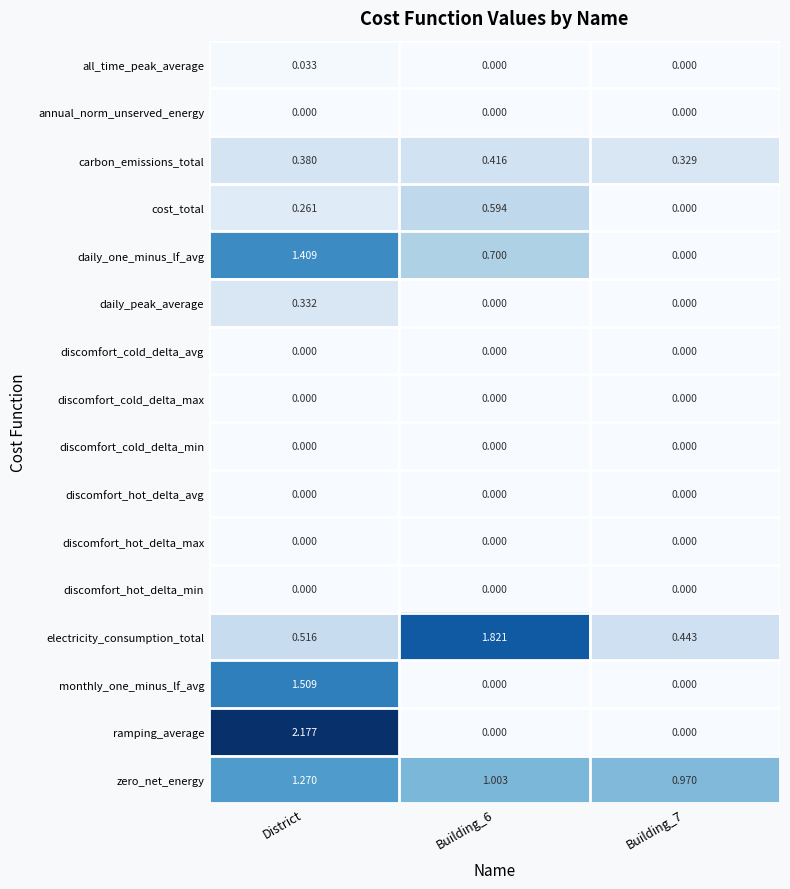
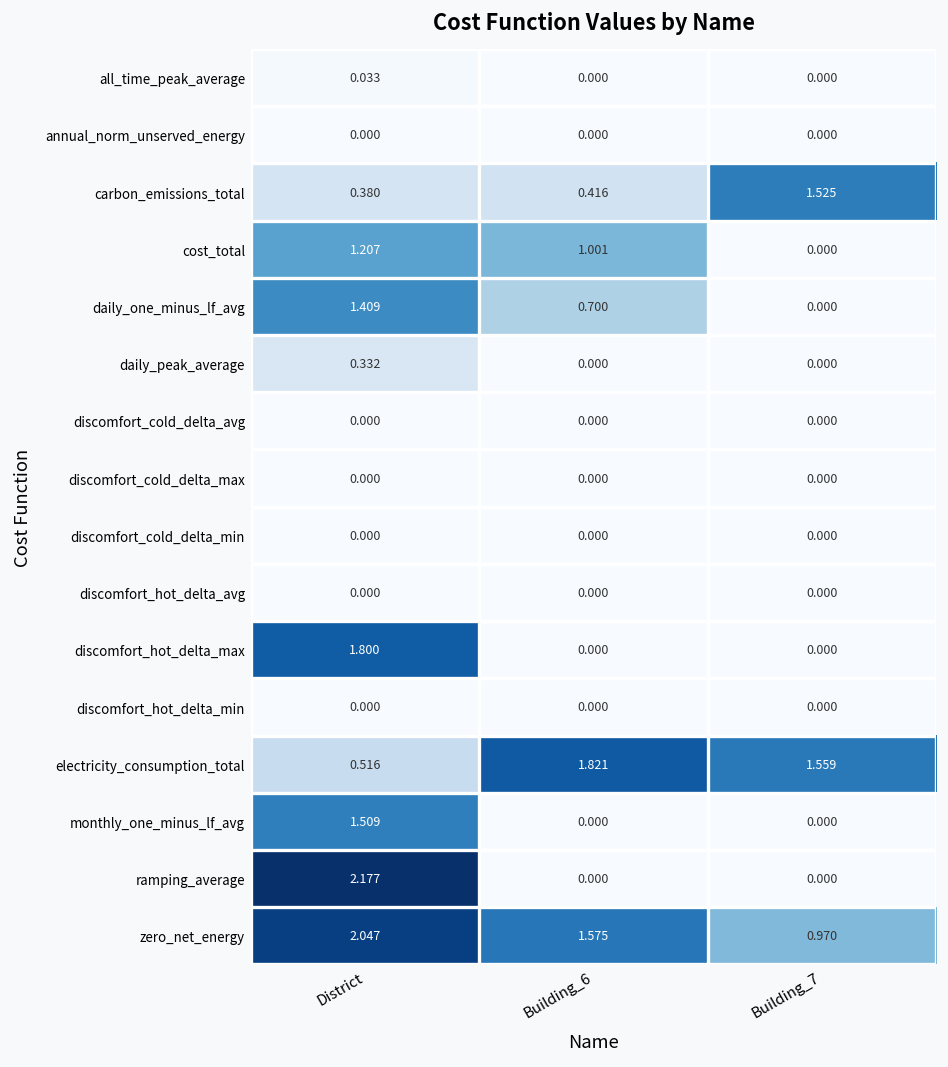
carbon_emissions_total, Building_7: 0.329 -> 1.525
cost_total, District: 0.261 -> 1.207
cost_total, Building_6: 0.594 -> 1.001
discomfort_hot_delta_max, District: 0.000 -> 1.800
electricity_consumption_total, Building_7: 0.443 -> 1.559
zero_net_energy, District: 1.270 -> 2.047
zero_net_energy, Building_6: 1.003 -> 1.575
